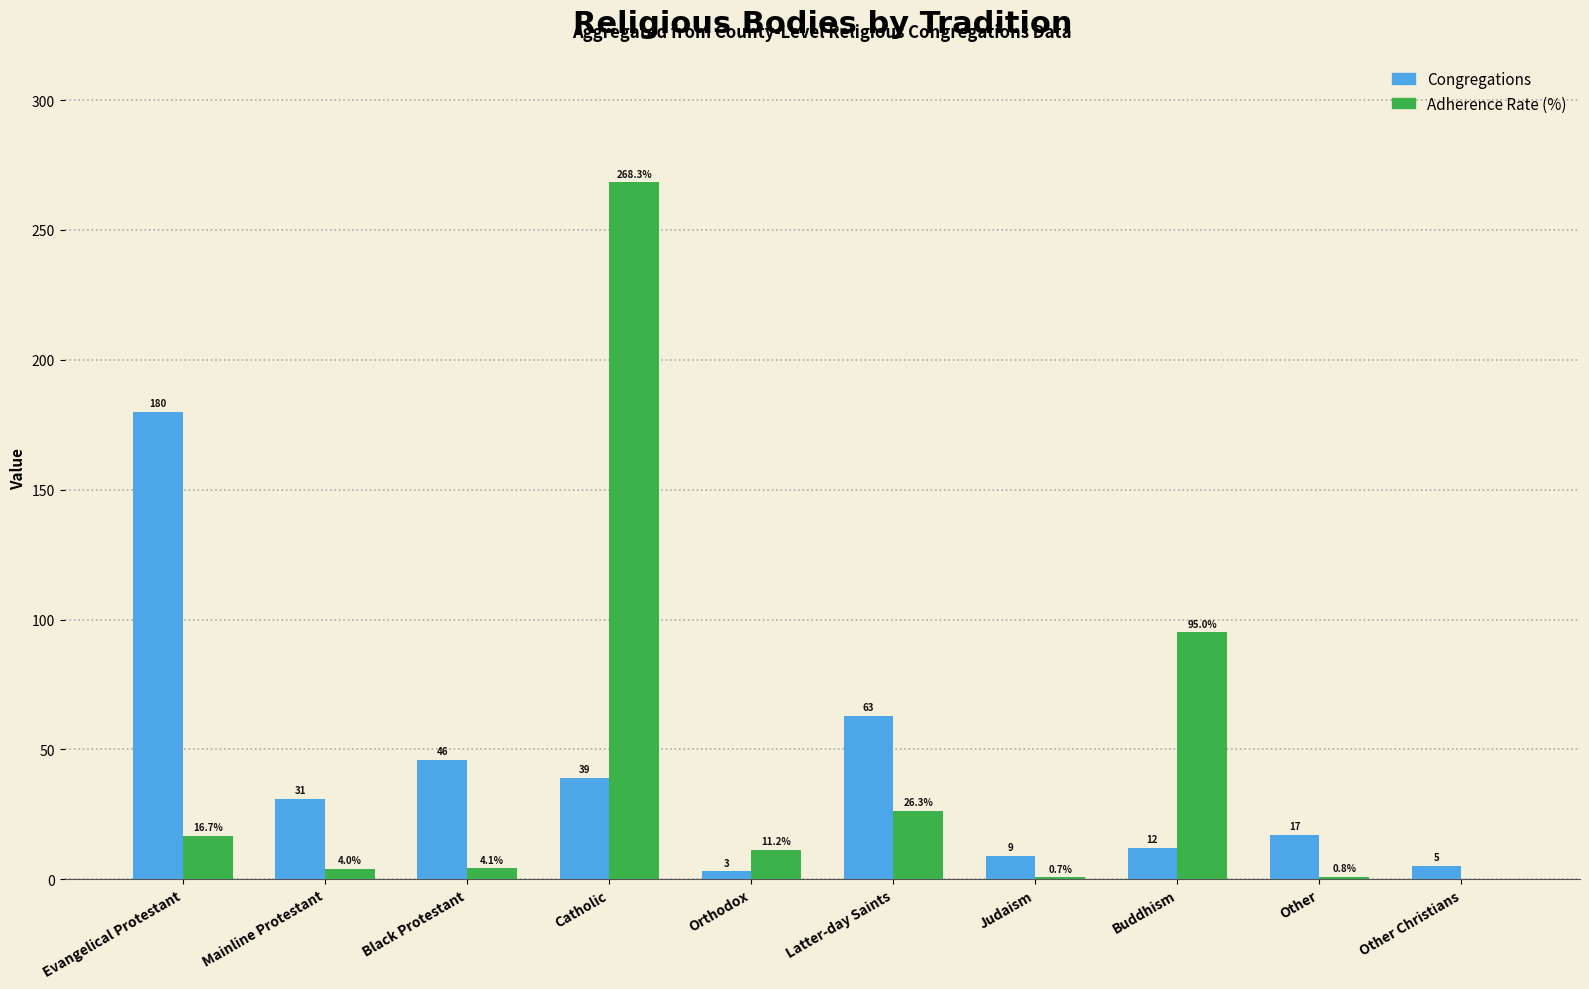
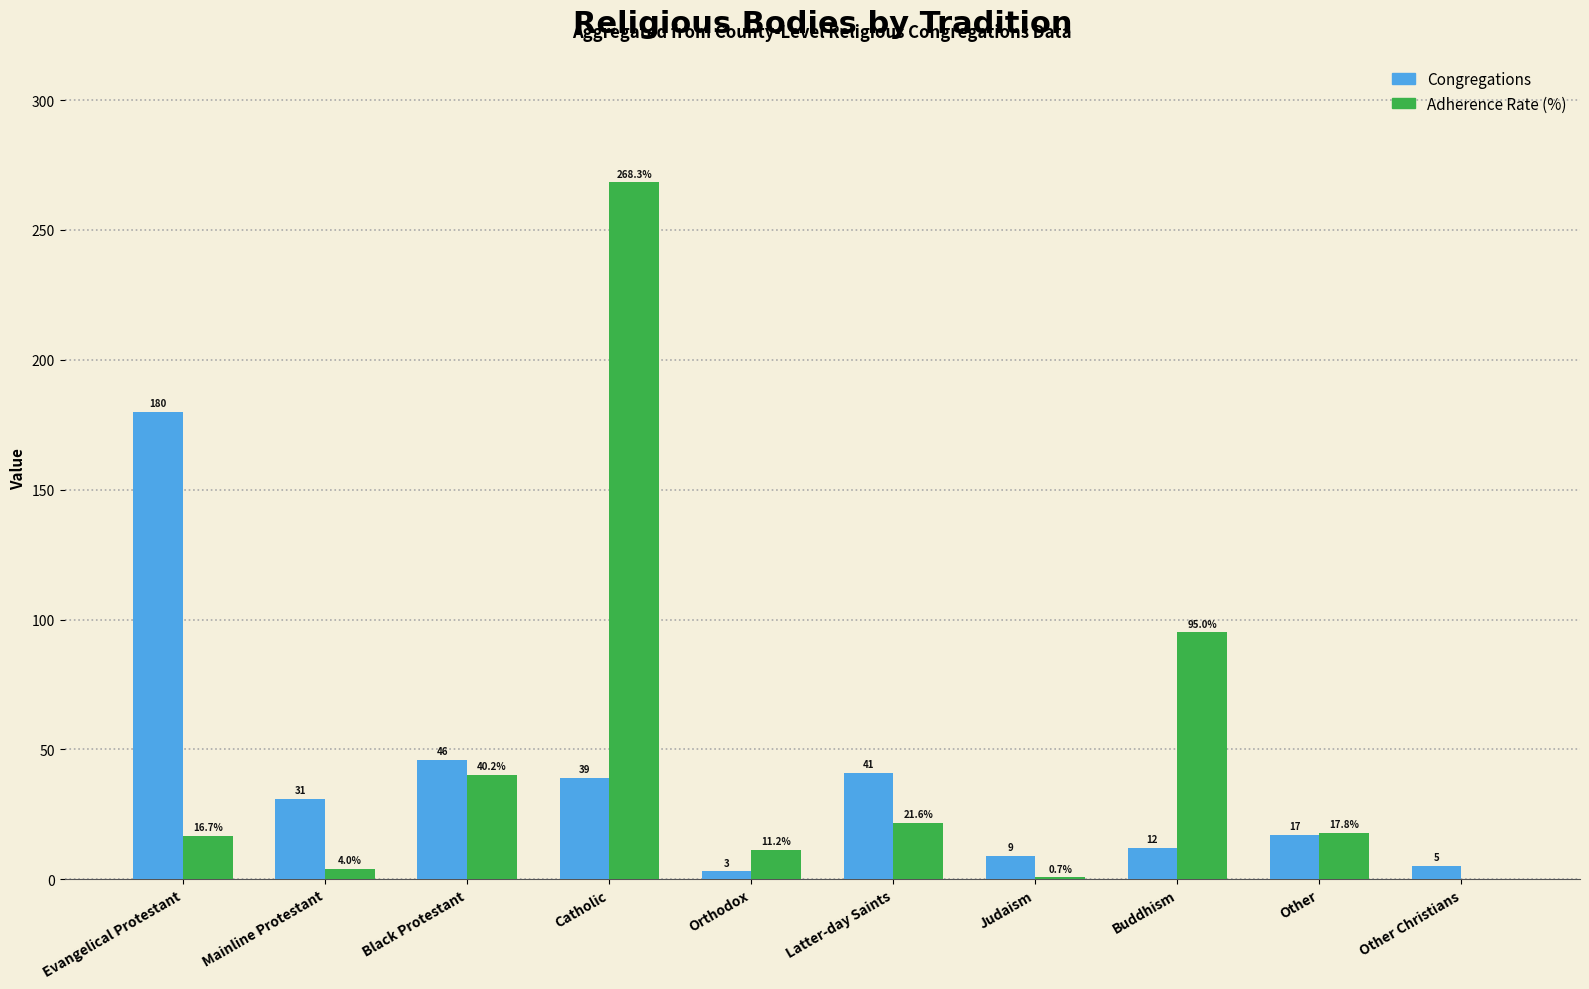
Adherence Rate (%), Black Protestant: 4.1% -> 40.2%
Congregations, Latter-day Saints: 63 -> 41
Adherence Rate (%), Latter-day Saints: 26.3% -> 21.6%
Adherence Rate (%), Other: 0.8% -> 17.8%
